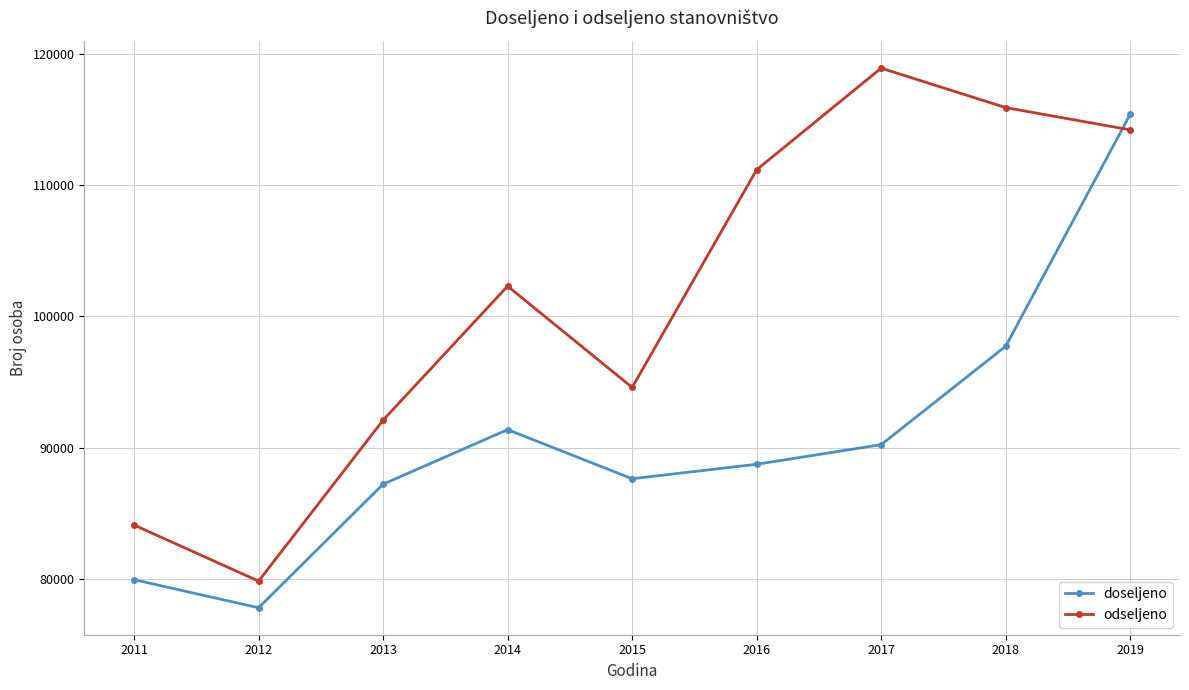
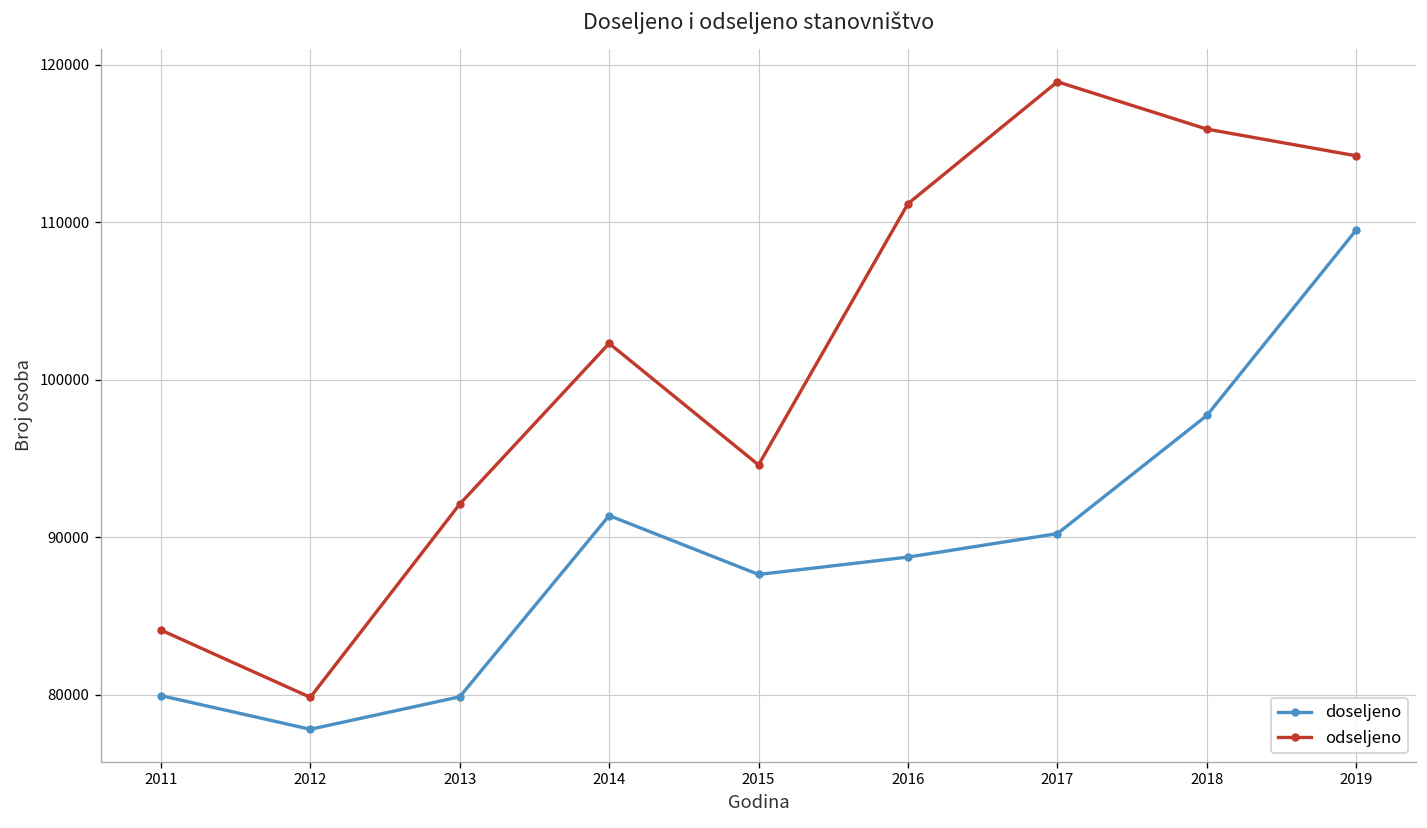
doseljeno, 2013: 87200 -> 79900
doseljeno, 2019: 115400 -> 109500
